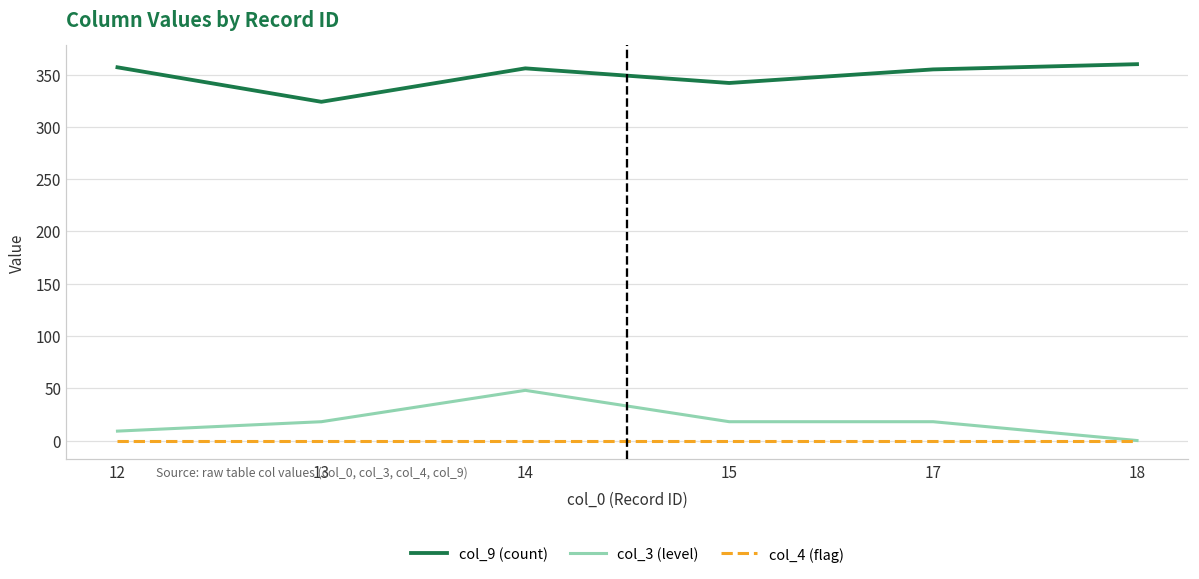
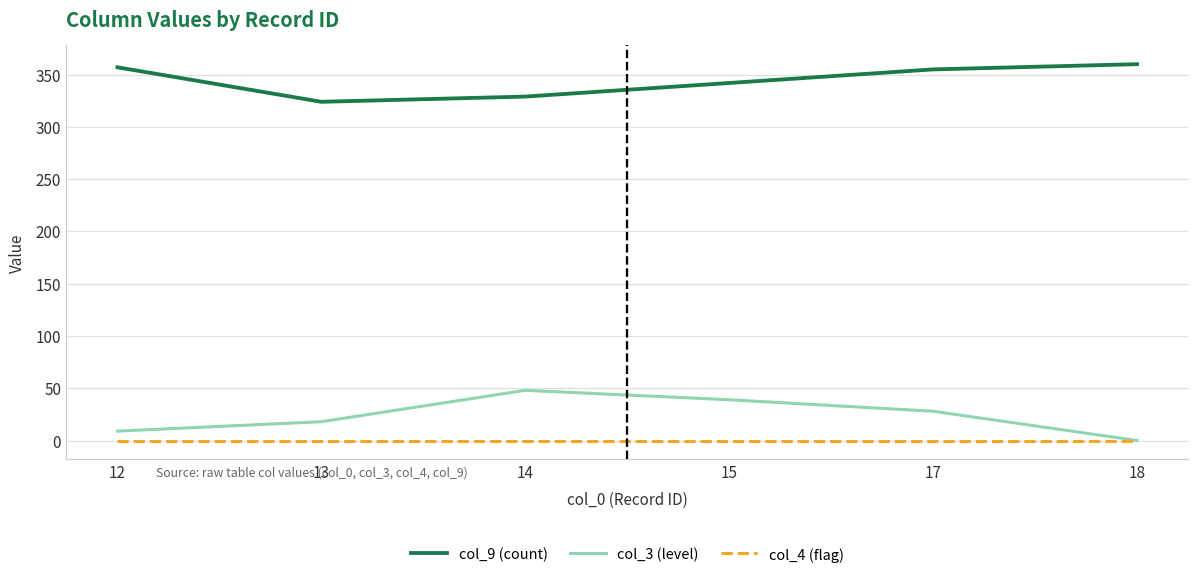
col_9 (count), 14: 360 -> 330
col_3 (level), 15: 20 -> 40
col_3 (level), 17: 20 -> 30
